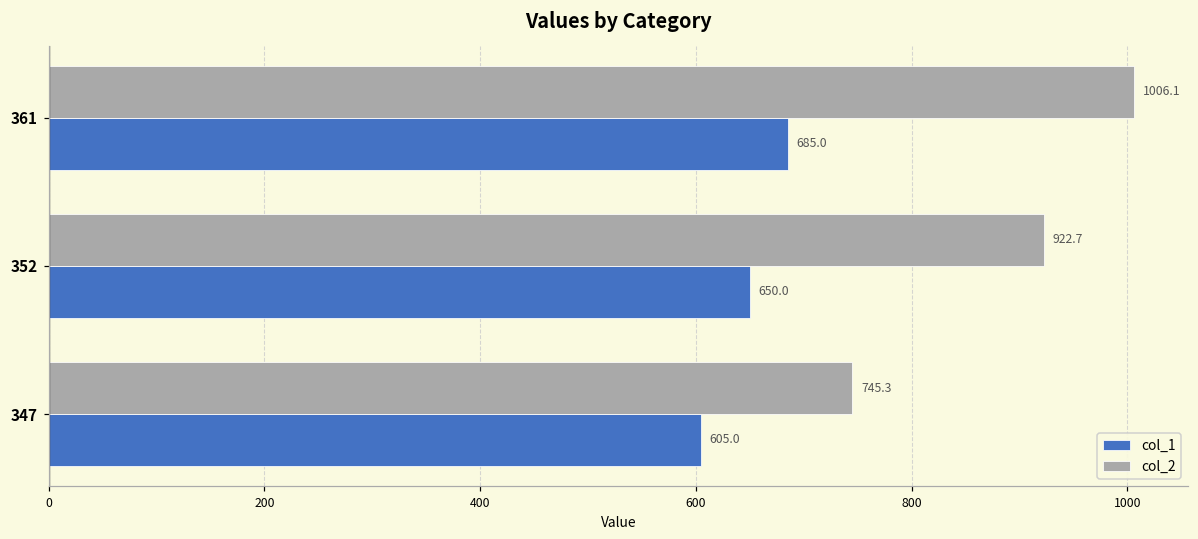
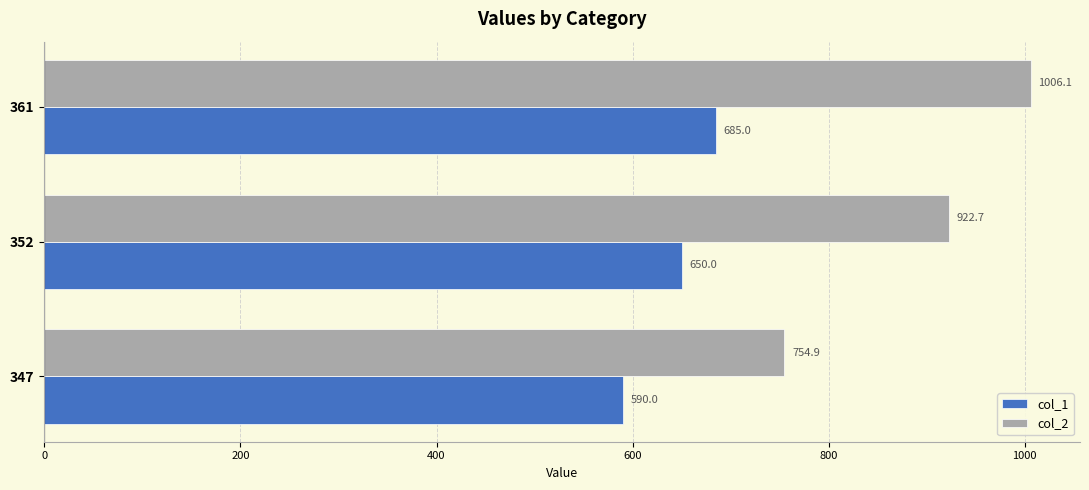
col_2, 347: 745.3 -> 754.9
col_1, 347: 605.0 -> 590.0
